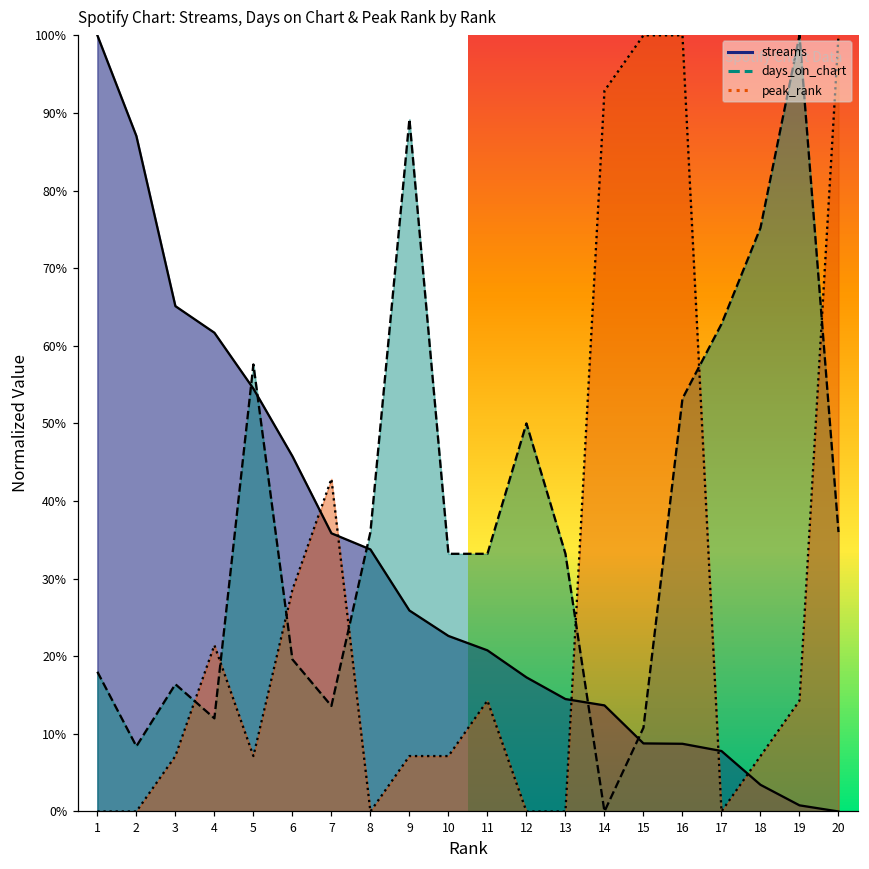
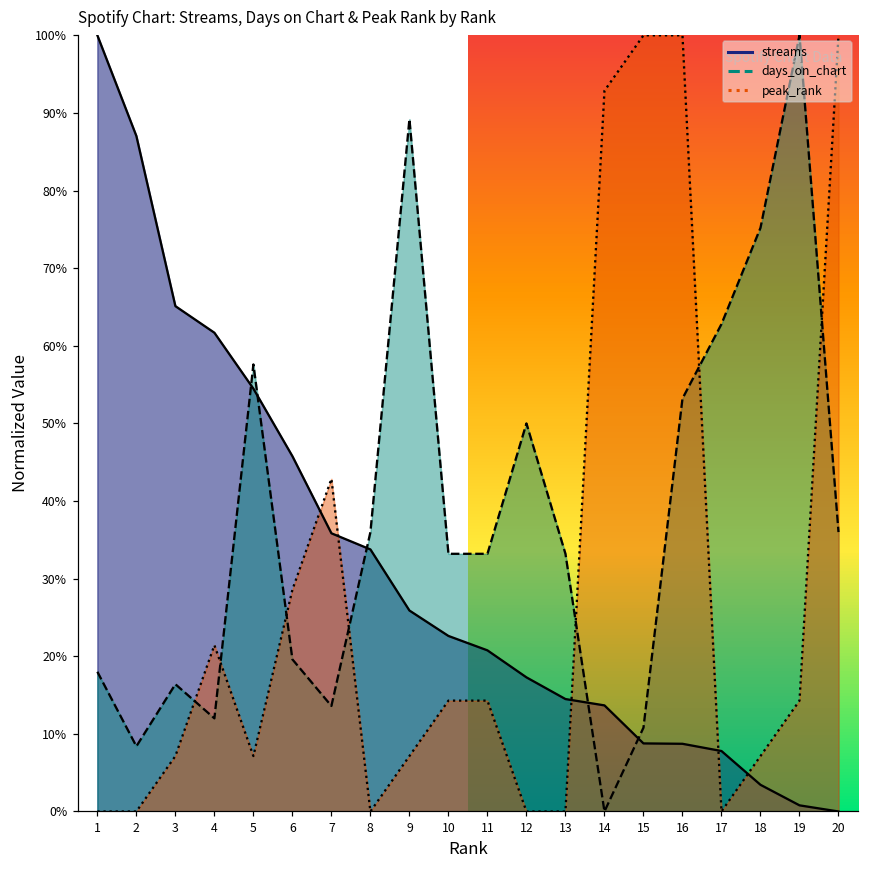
peak_rank, 10: 7% -> 14%
